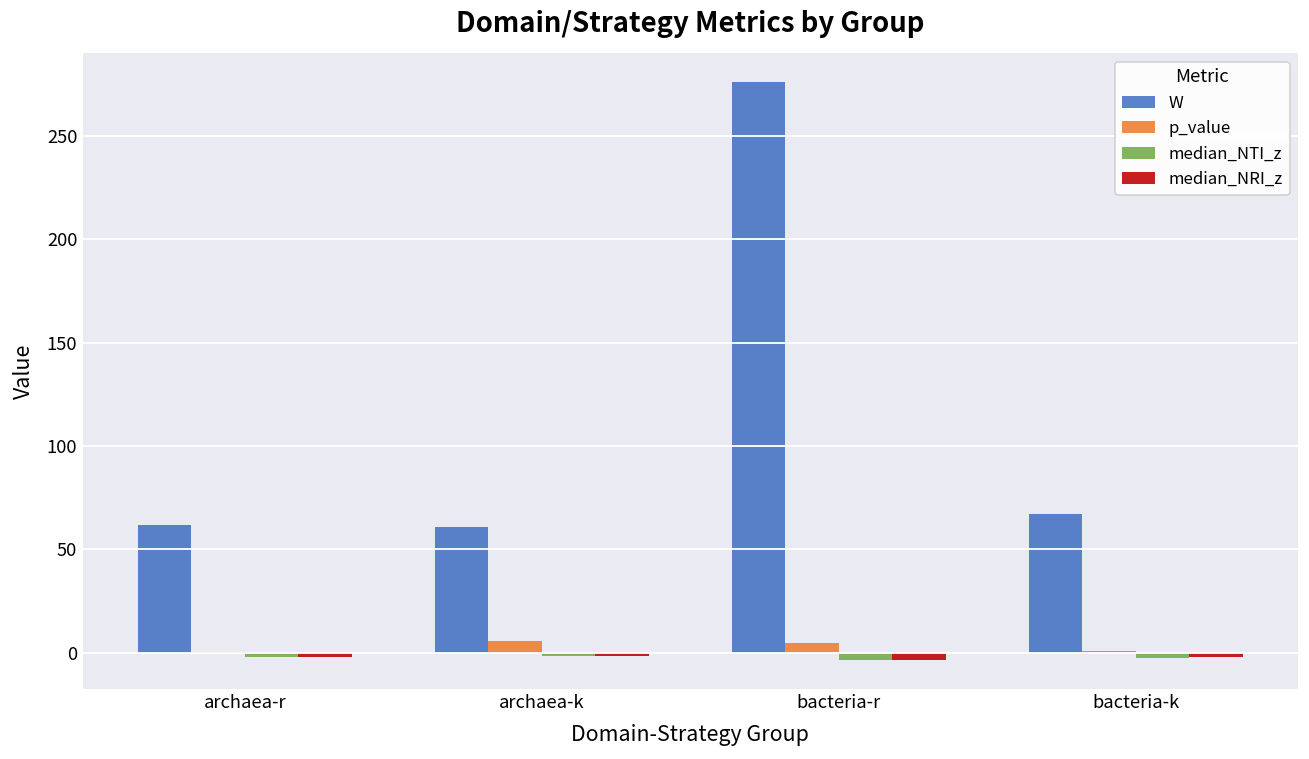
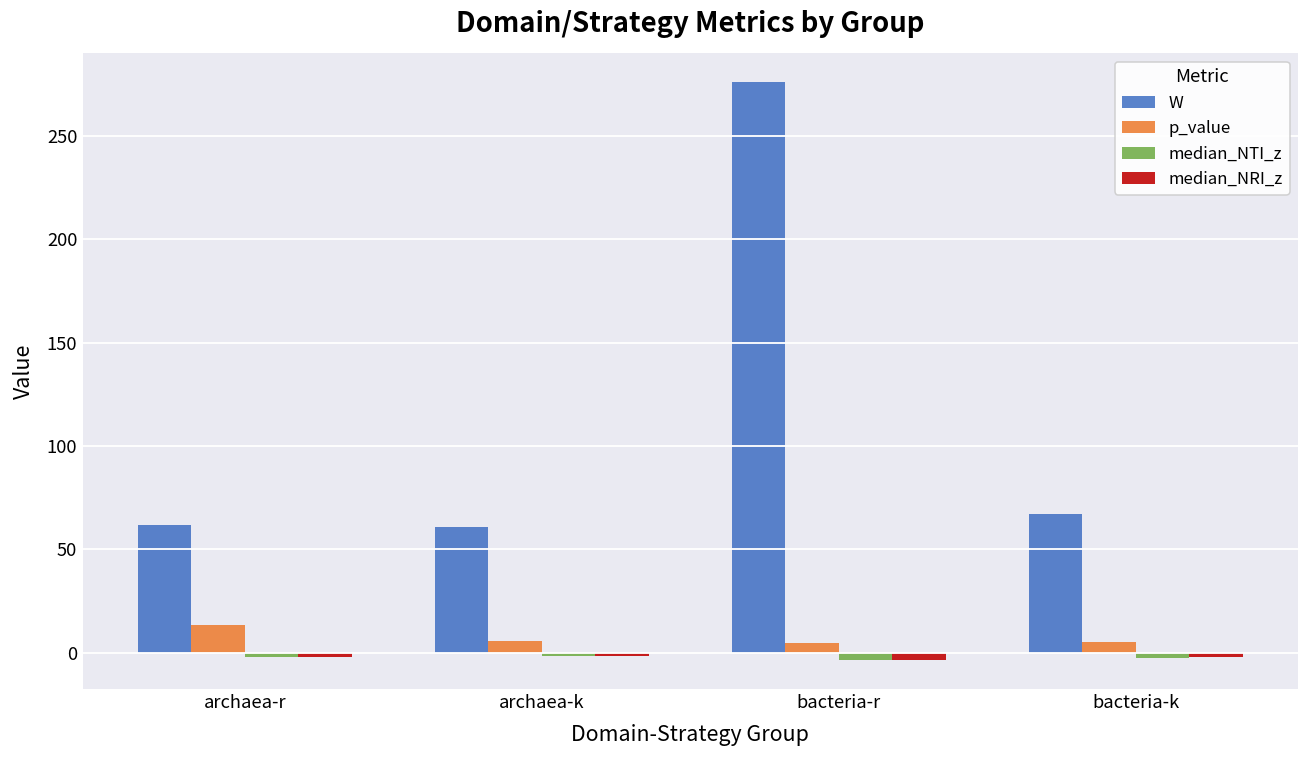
p_value, archaea-r: 0 -> 13
p_value, bacteria-k: 1 -> 5
